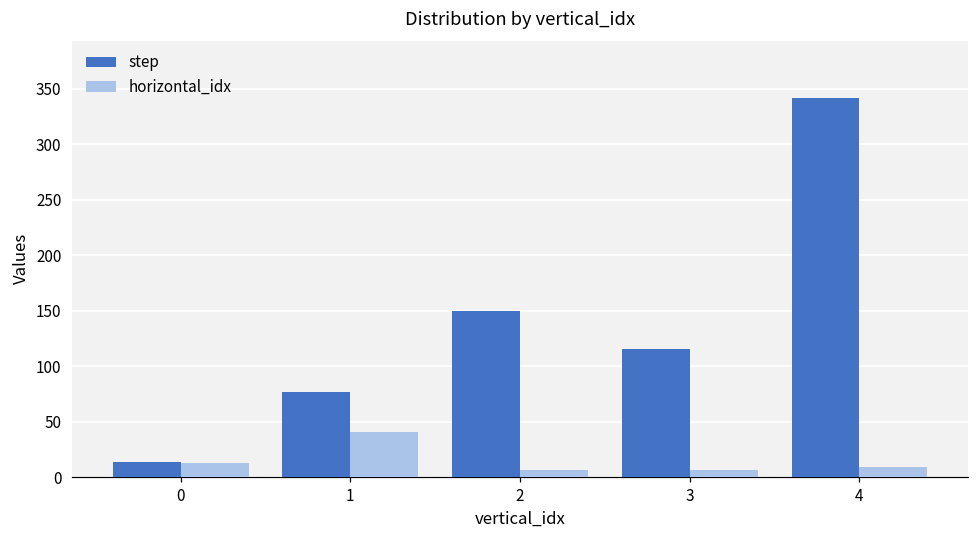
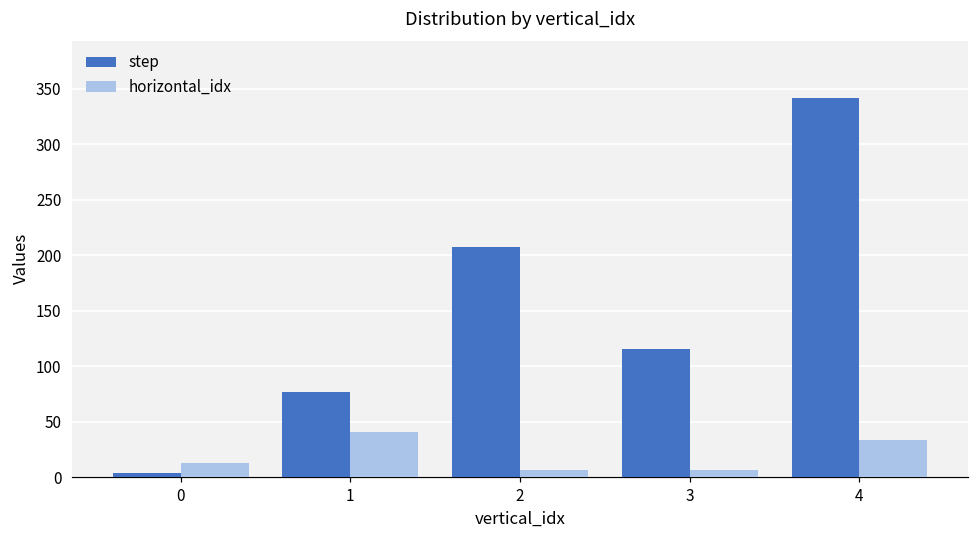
step, 0: 14 -> 4
step, 2: 150 -> 207
horizontal_idx, 4: 9 -> 33
